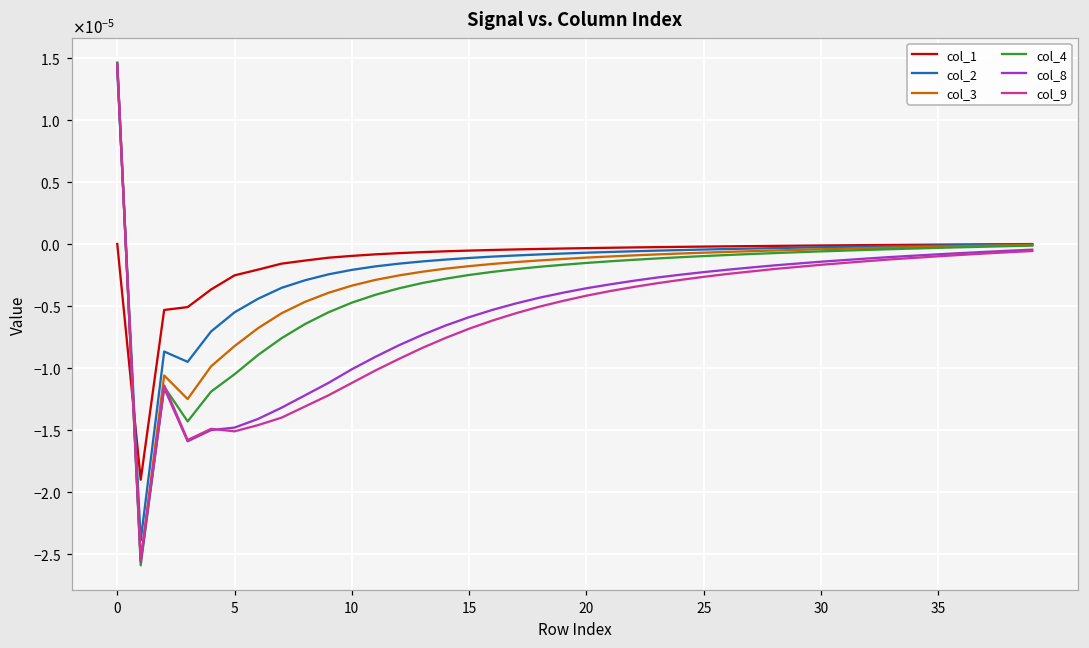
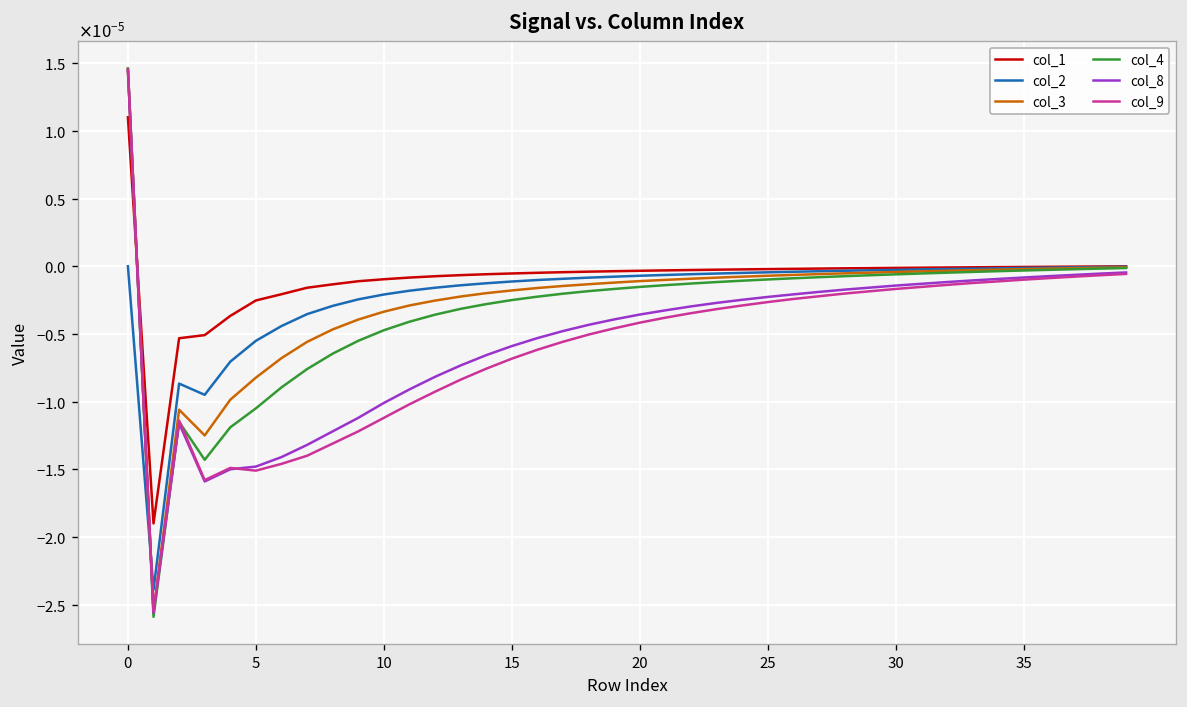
col_1, 0: 0.00000 -> 0.00001
col_2, 0: 0.00001 -> 0.00000
